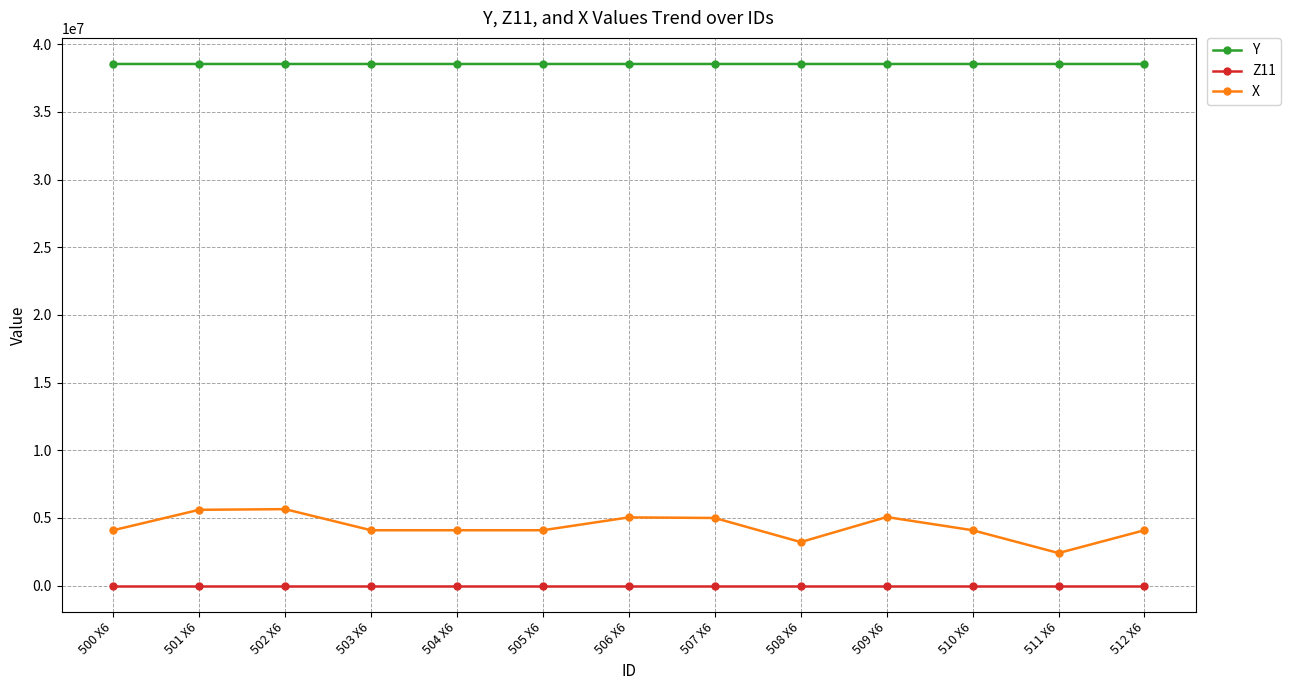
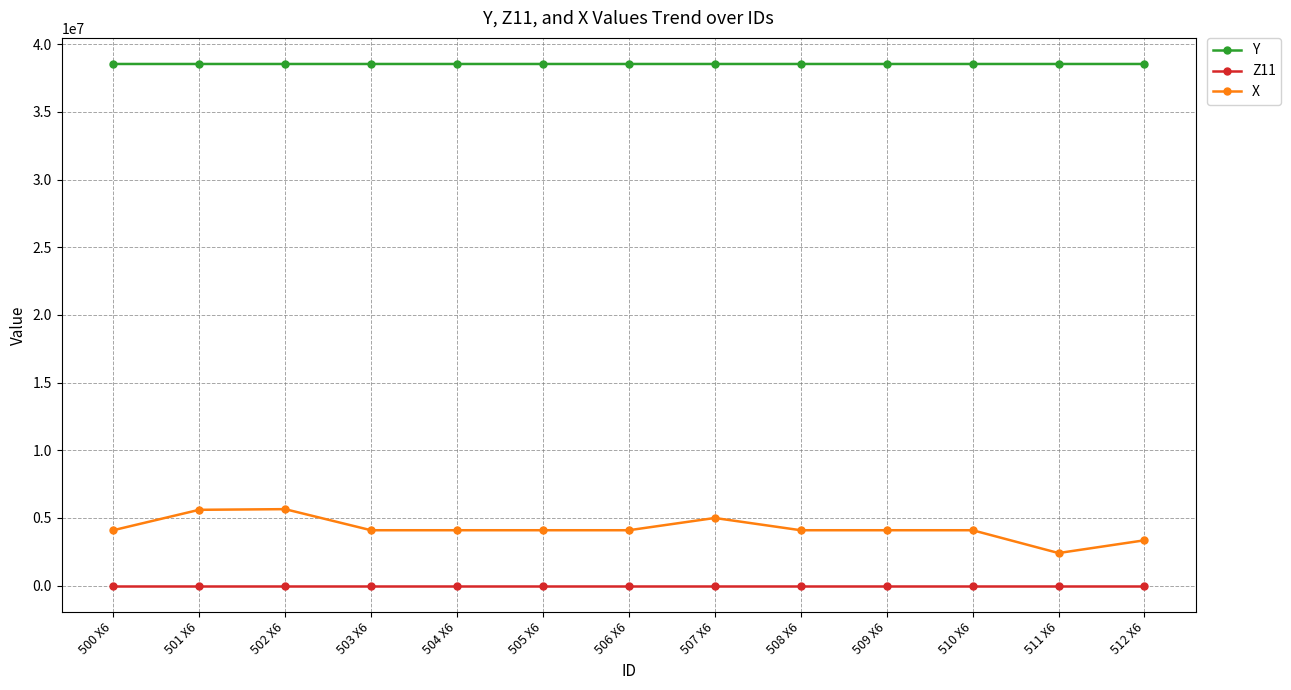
X, 506 X6: 5000000 -> 4100000
X, 508 X6: 3200000 -> 4100000
X, 509 X6: 5100000 -> 4100000
X, 512 X6: 4100000 -> 3400000
